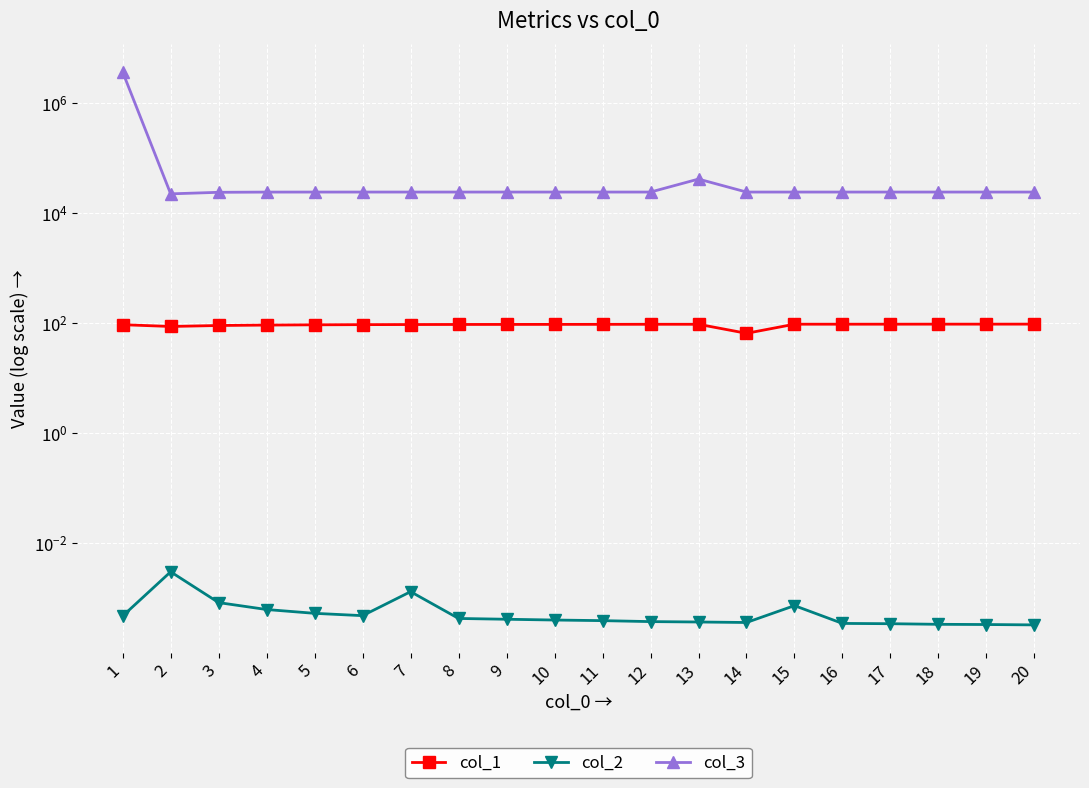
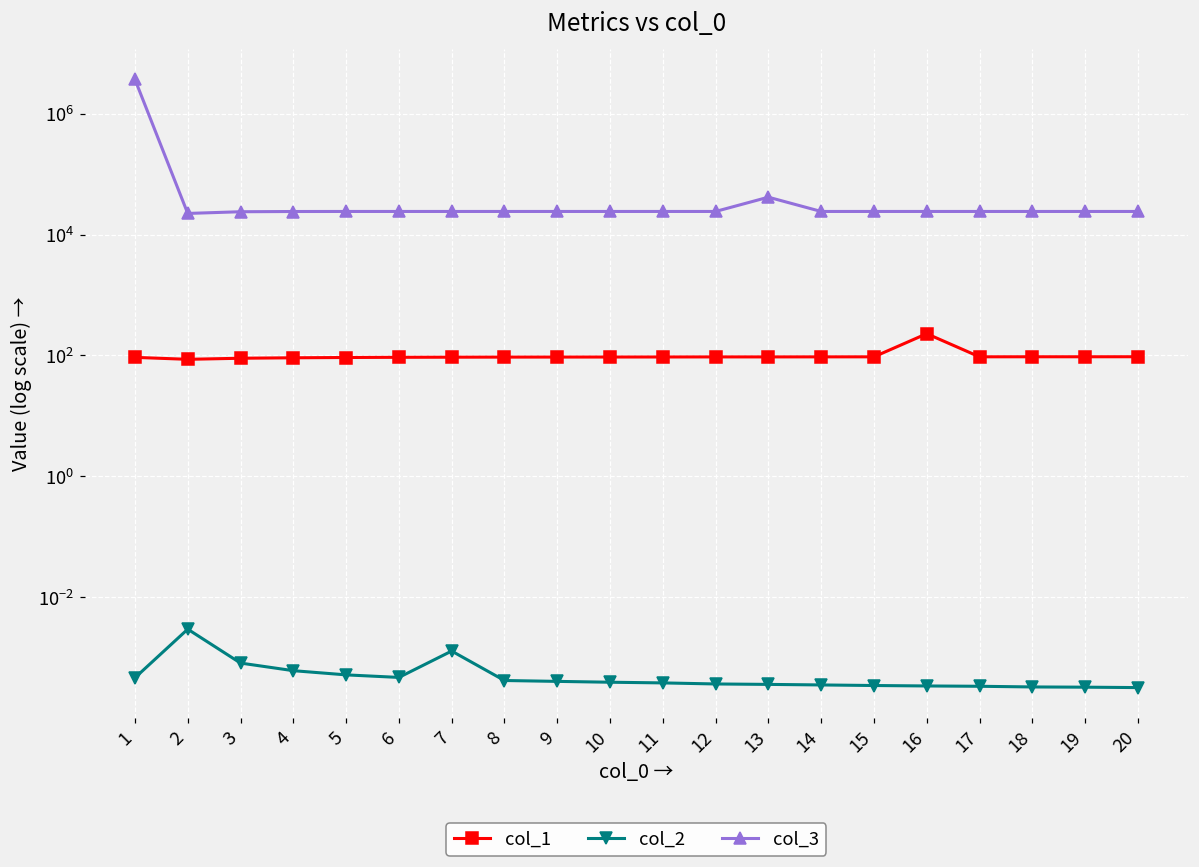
col_1, 14: 60 -> 90
col_2, 15: 0.0007 -> 0.0003
col_1, 16: 100 -> 230
